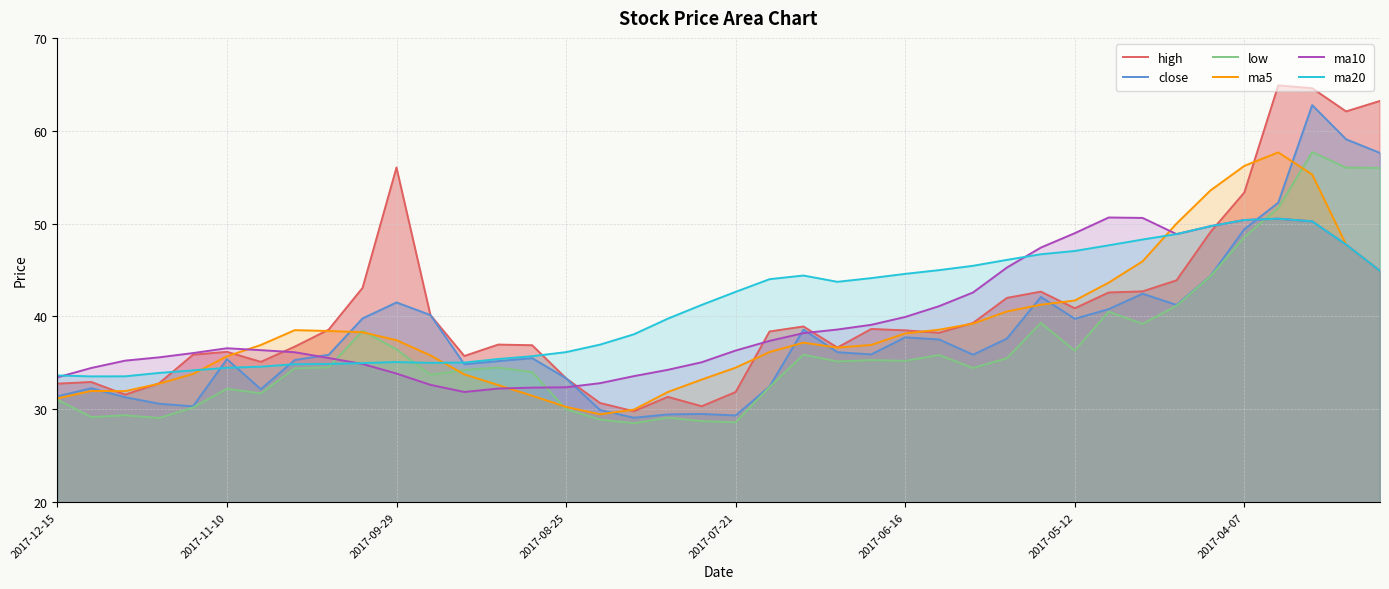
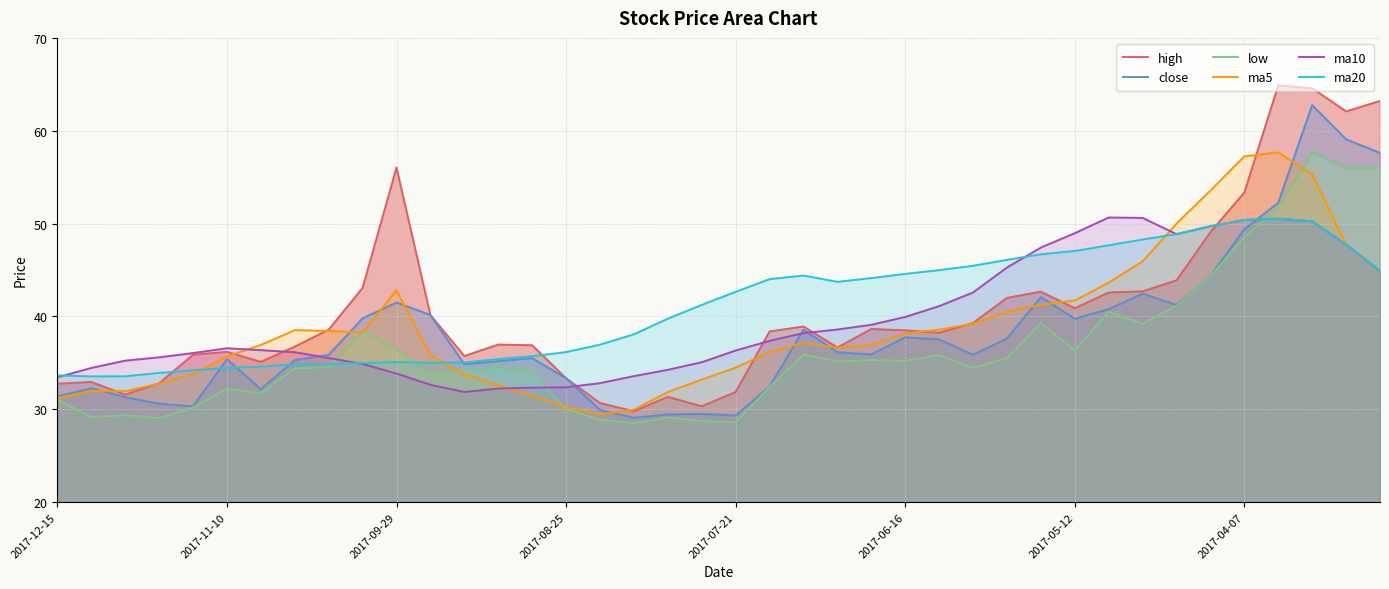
ma5, 2017-09-29: 37 -> 43
ma5, 2017-04-07: 56 -> 57
